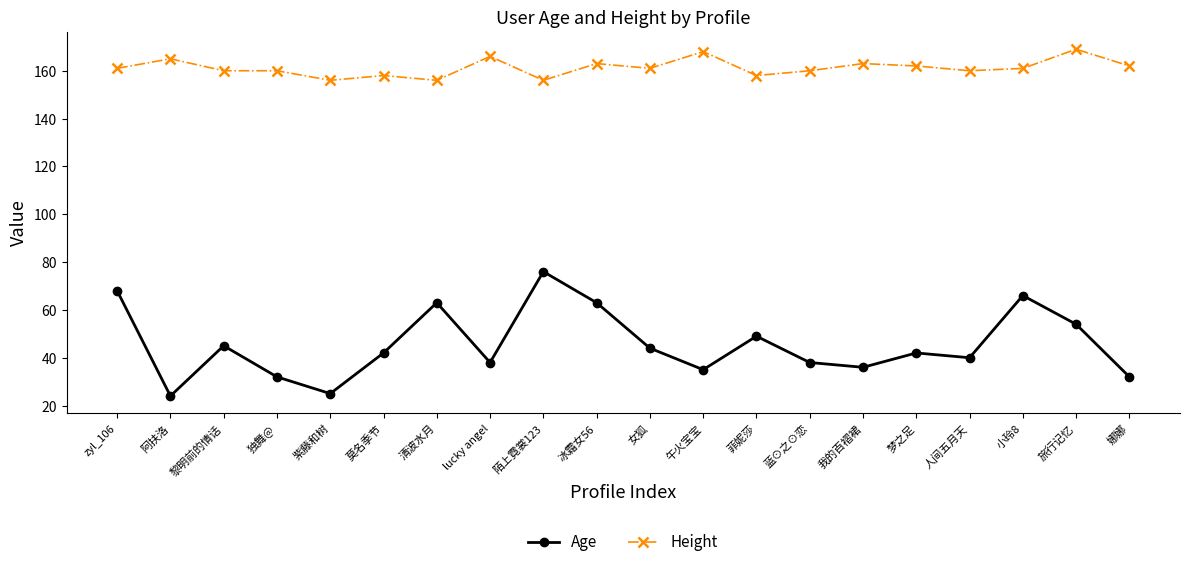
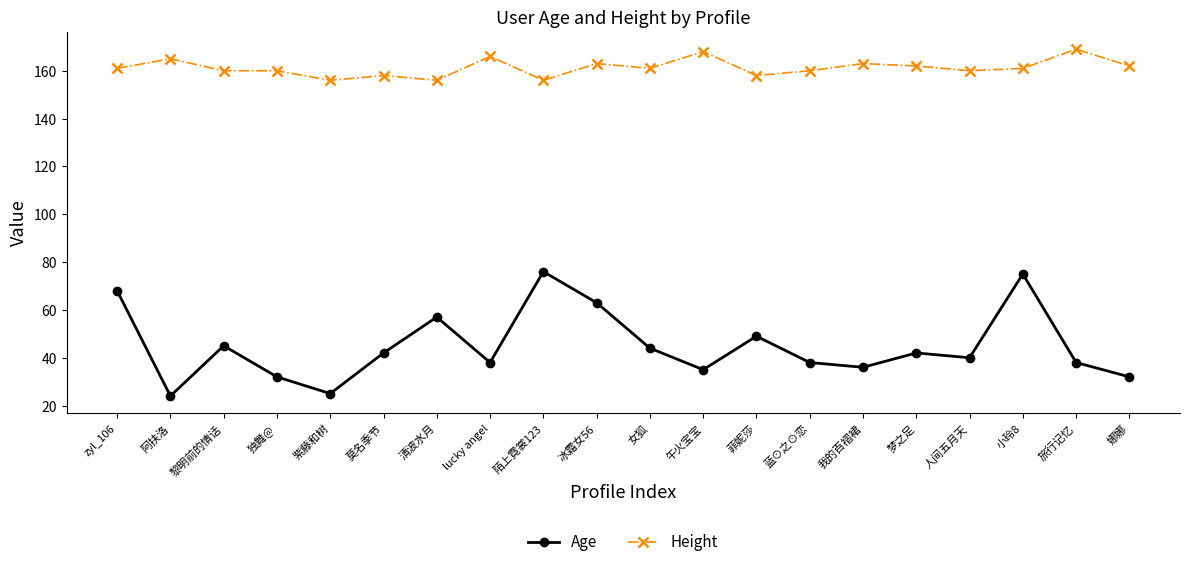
Age, 清波水月: 63 -> 57
Age, 小玲8: 66 -> 75
Age, 旅行记忆: 54 -> 38
